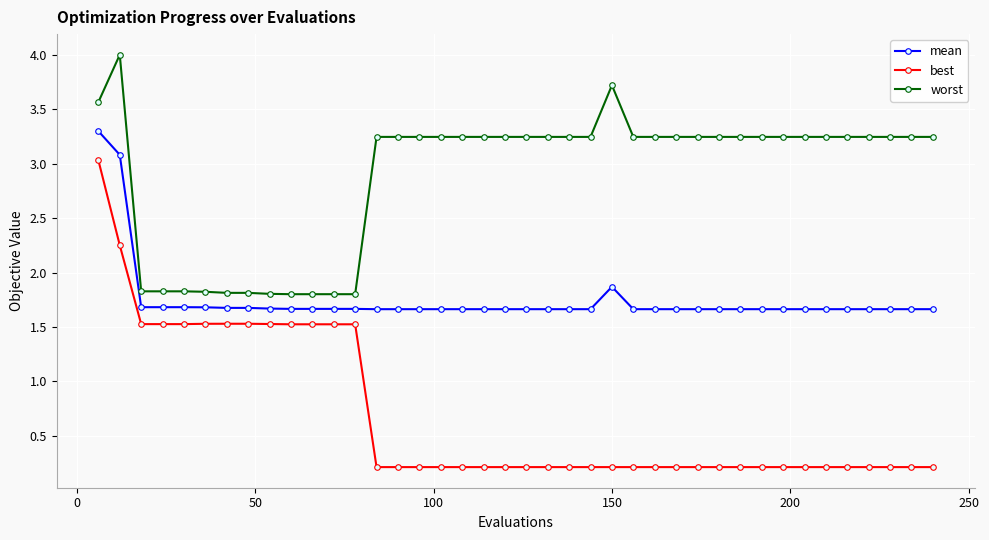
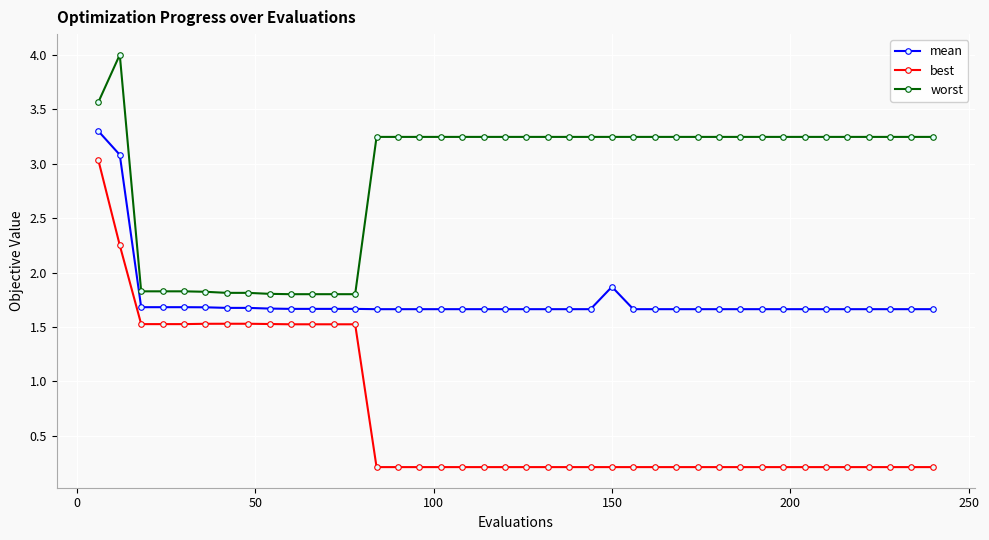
worst, 150: 3.72 -> 3.25
